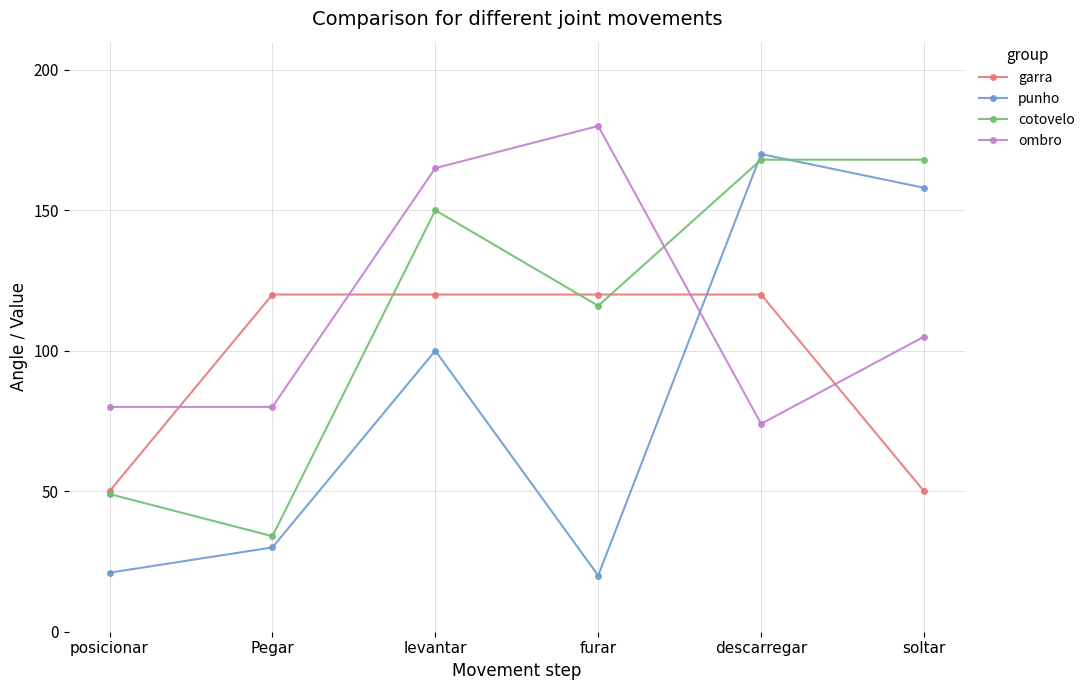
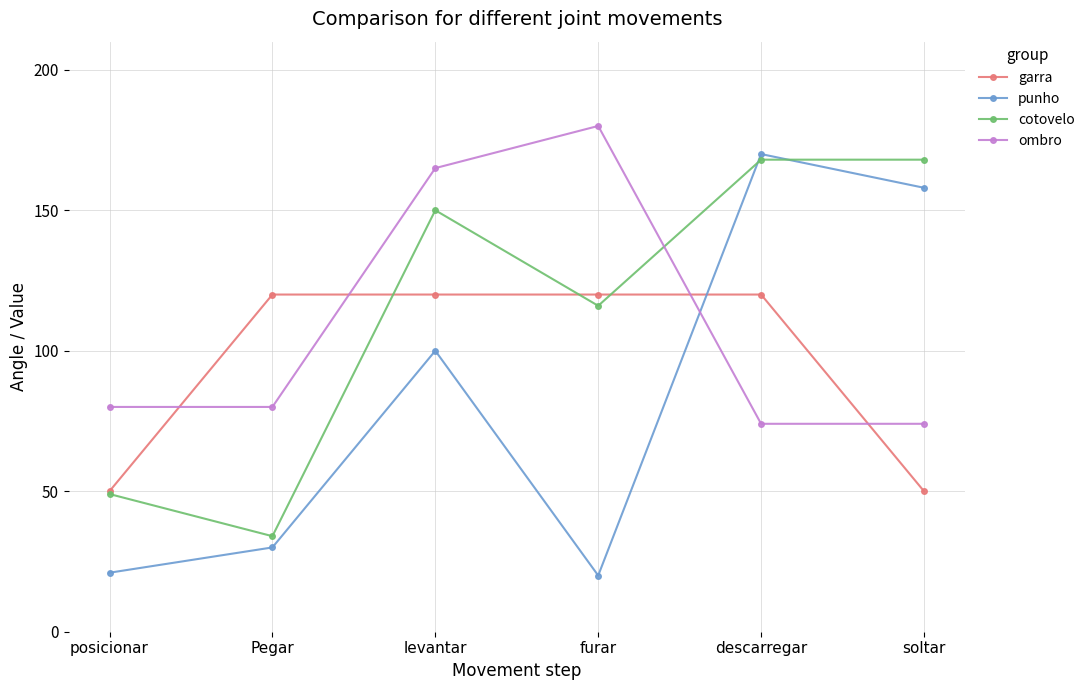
ombro, soltar: 105 -> 74
